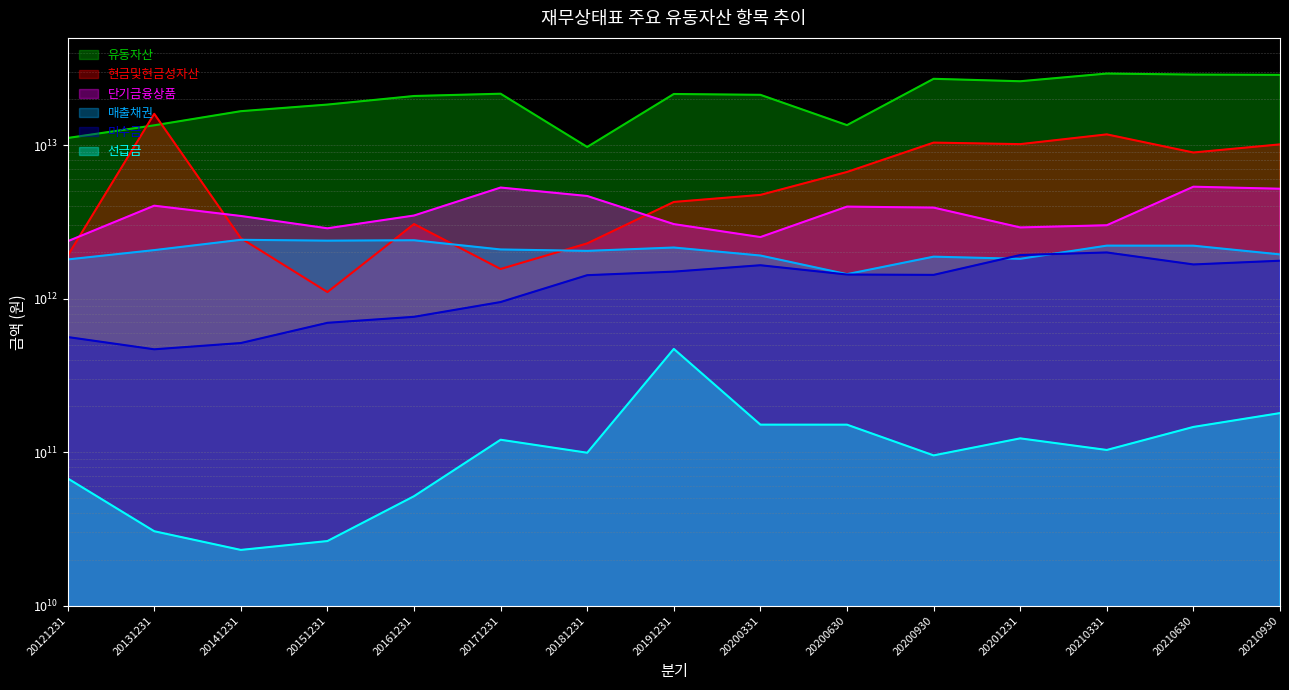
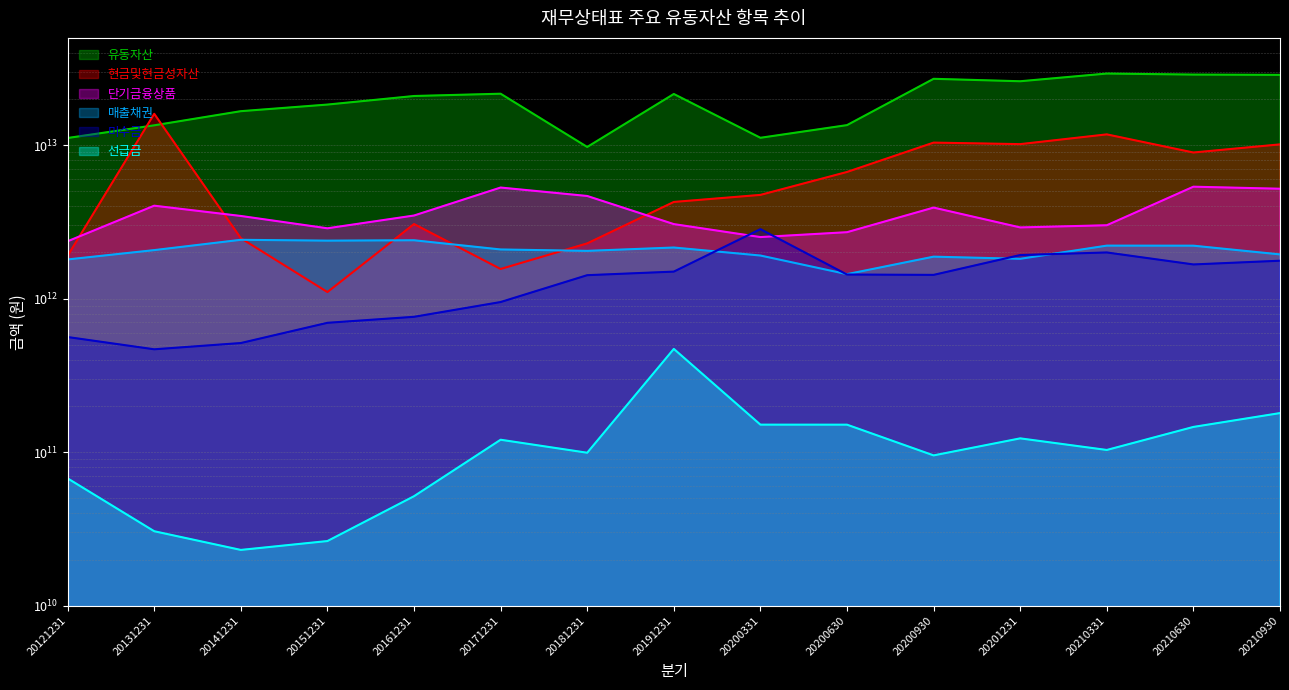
유동자산, 20200331: 21000000000000 -> 11000000000000
미수금, 20200331: 1700000000000 -> 2800000000000
단기금융상품, 20200630: 4000000000000 -> 2700000000000
